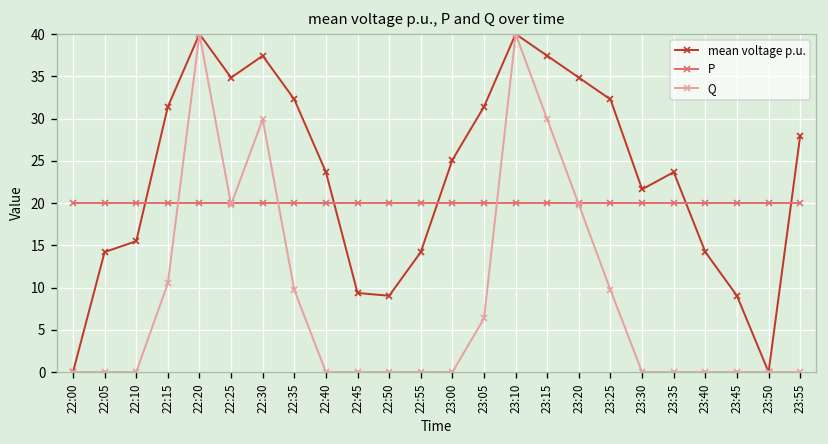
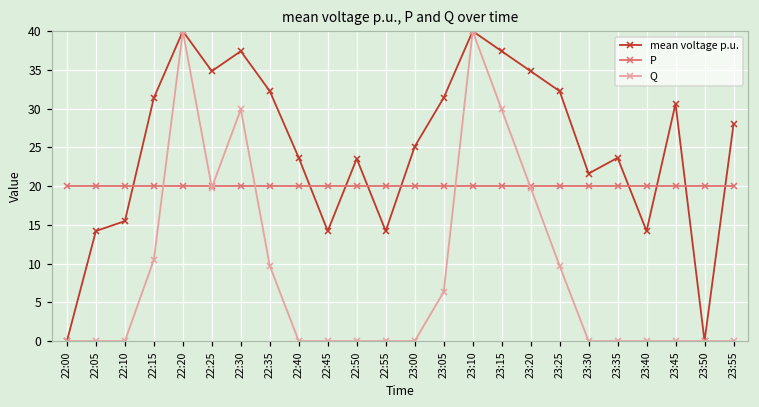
mean voltage p.u., 22:45: 9 -> 14
mean voltage p.u., 22:50: 9 -> 24
mean voltage p.u., 23:45: 9 -> 31
